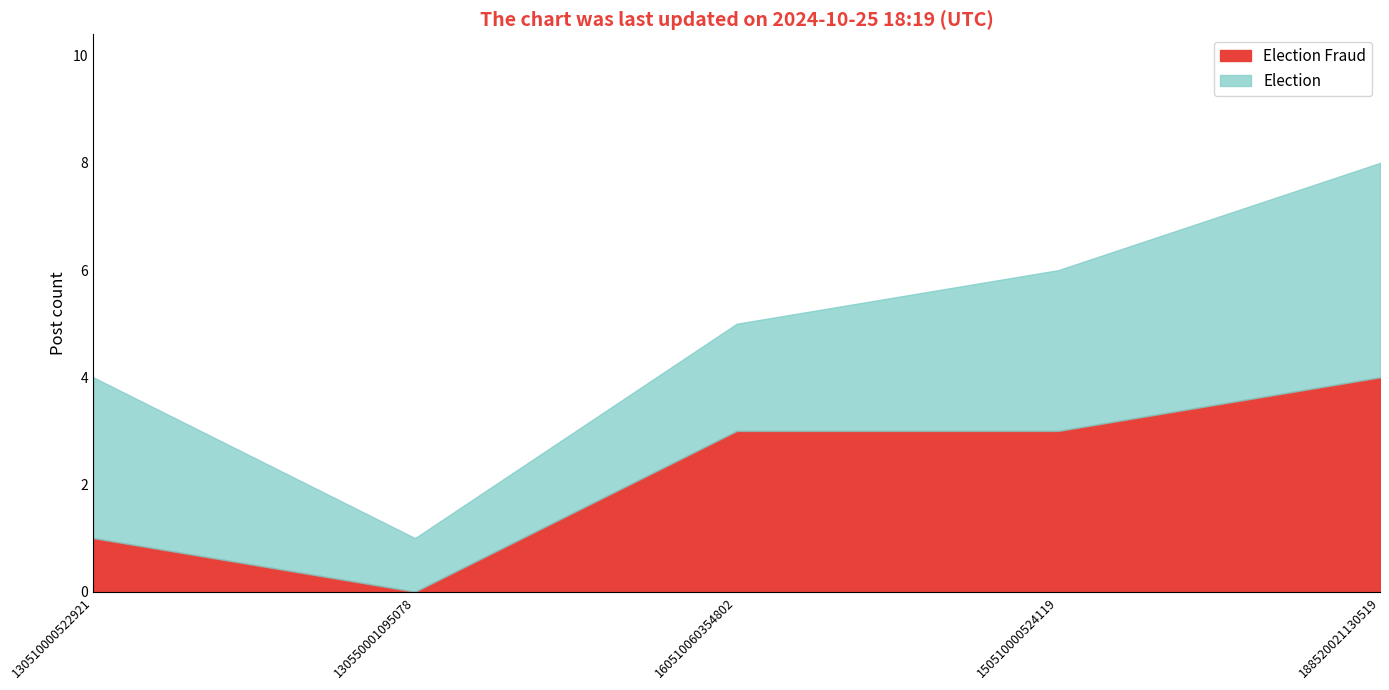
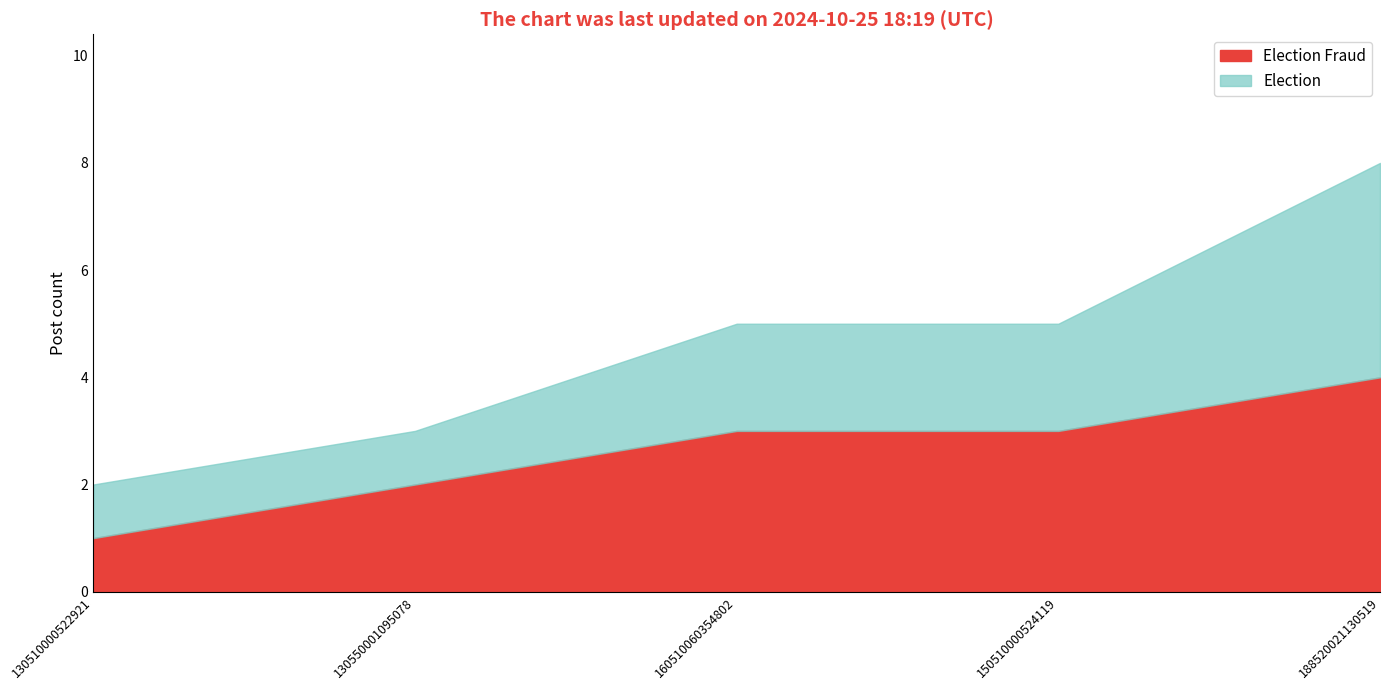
Election, 130510000522921: 3 -> 1
Election Fraud, 130550001095078: 0 -> 2
Election, 150510000524119: 3 -> 2
